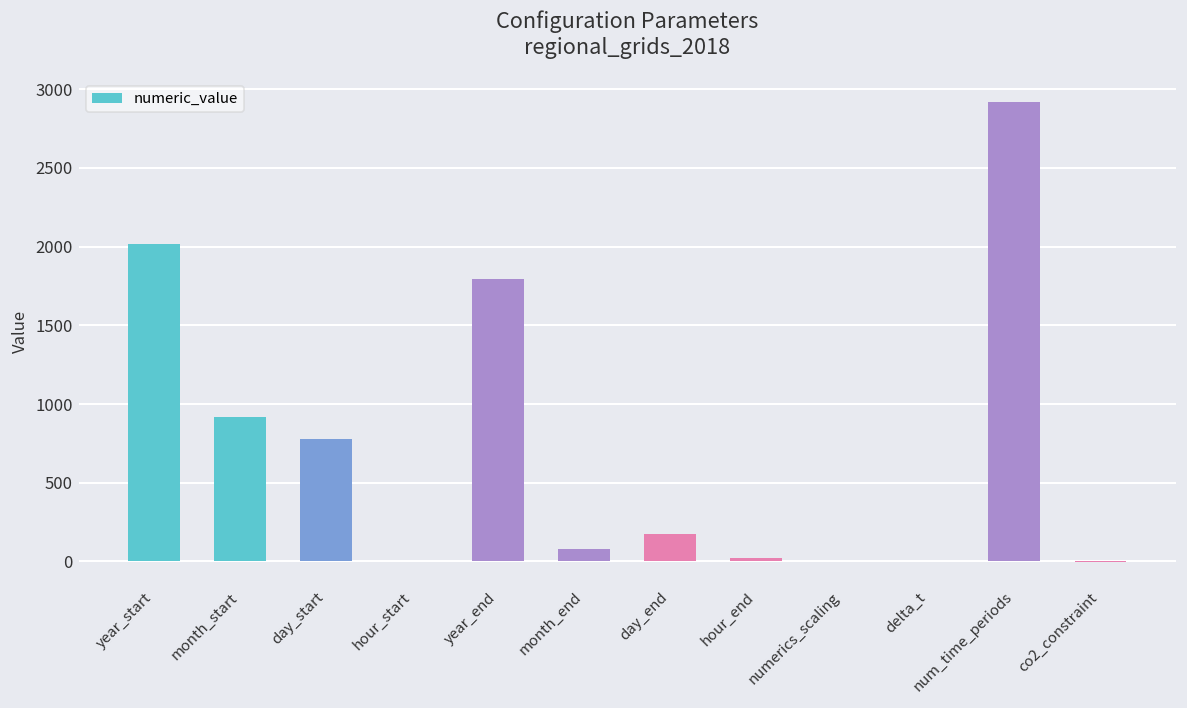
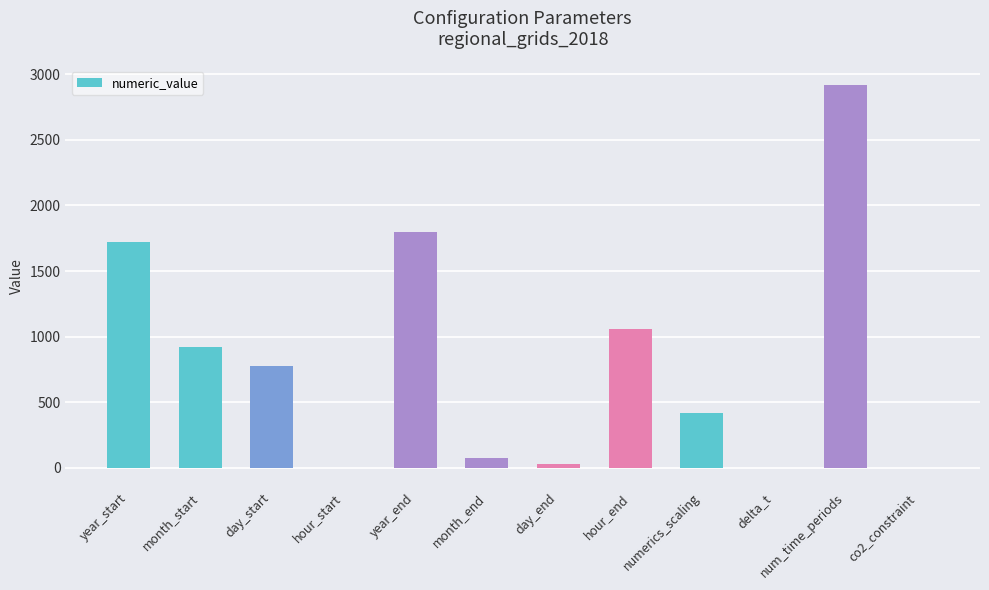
year_start: 2020 -> 1720
day_end: 170 -> 30
hour_end: 20 -> 1060
numerics_scaling: 0 -> 420
